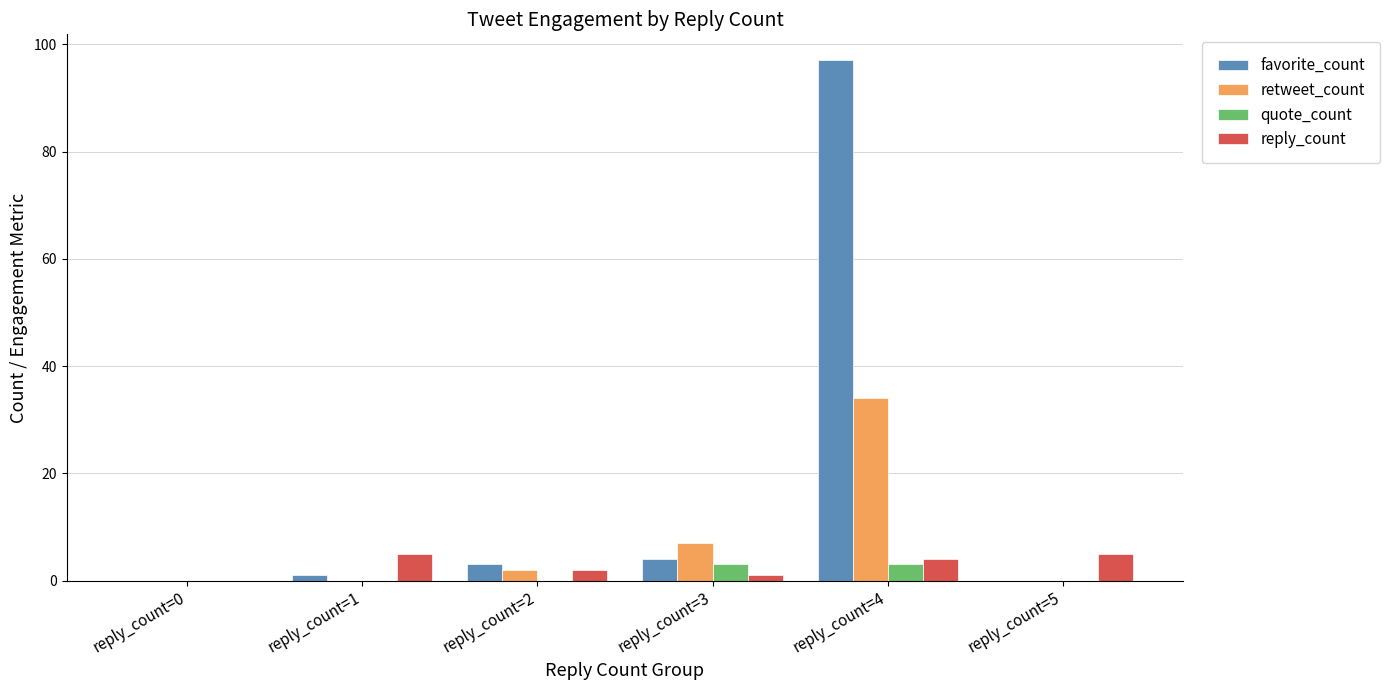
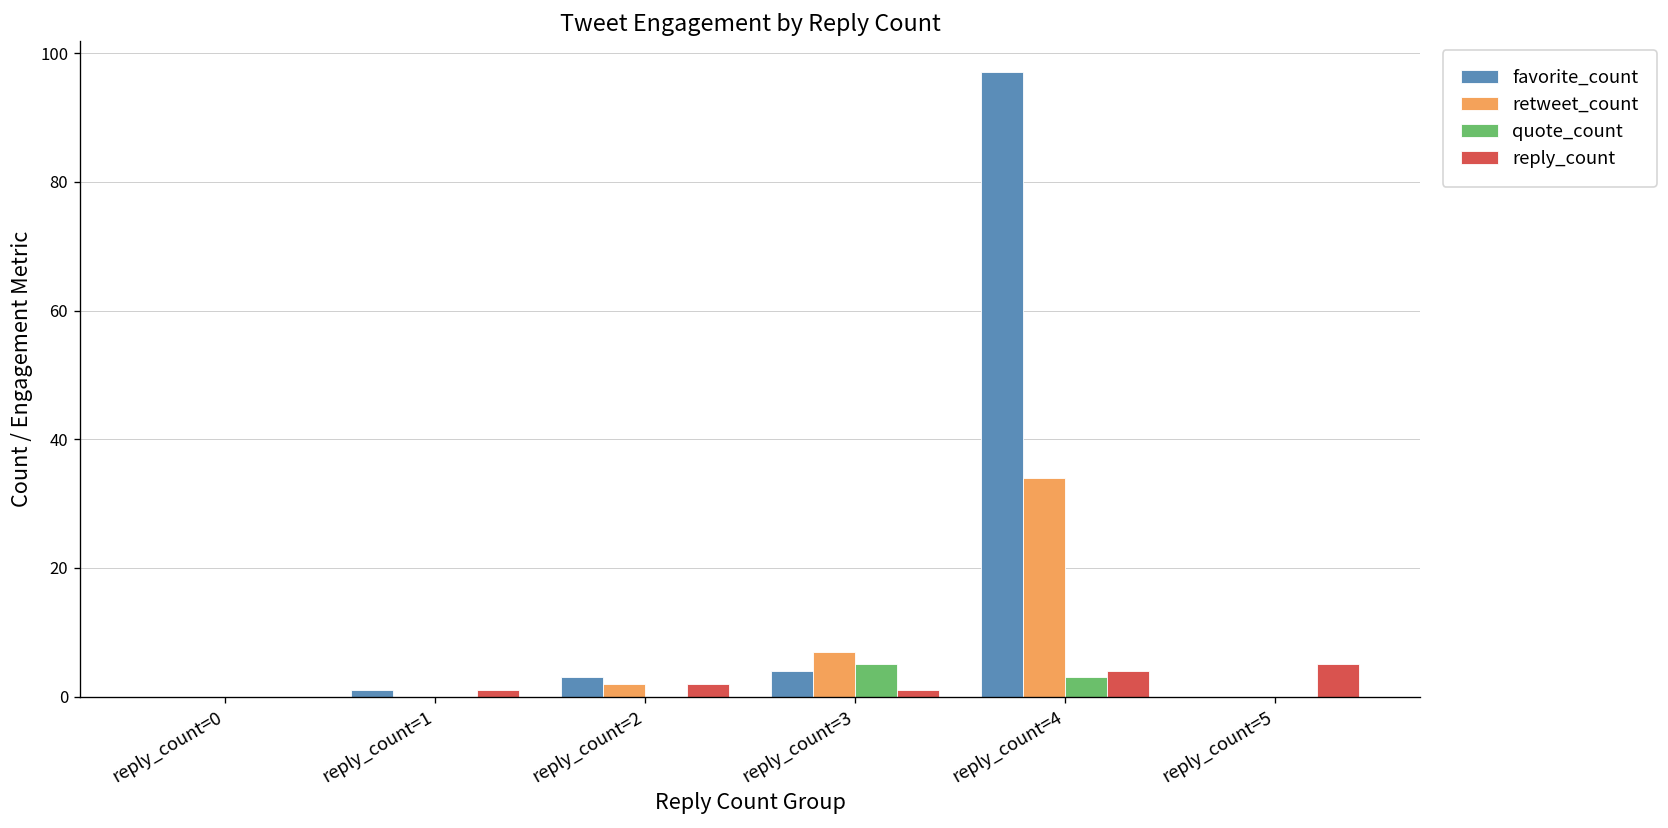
reply_count, reply_count=1: 5 -> 1
quote_count, reply_count=3: 3 -> 5
